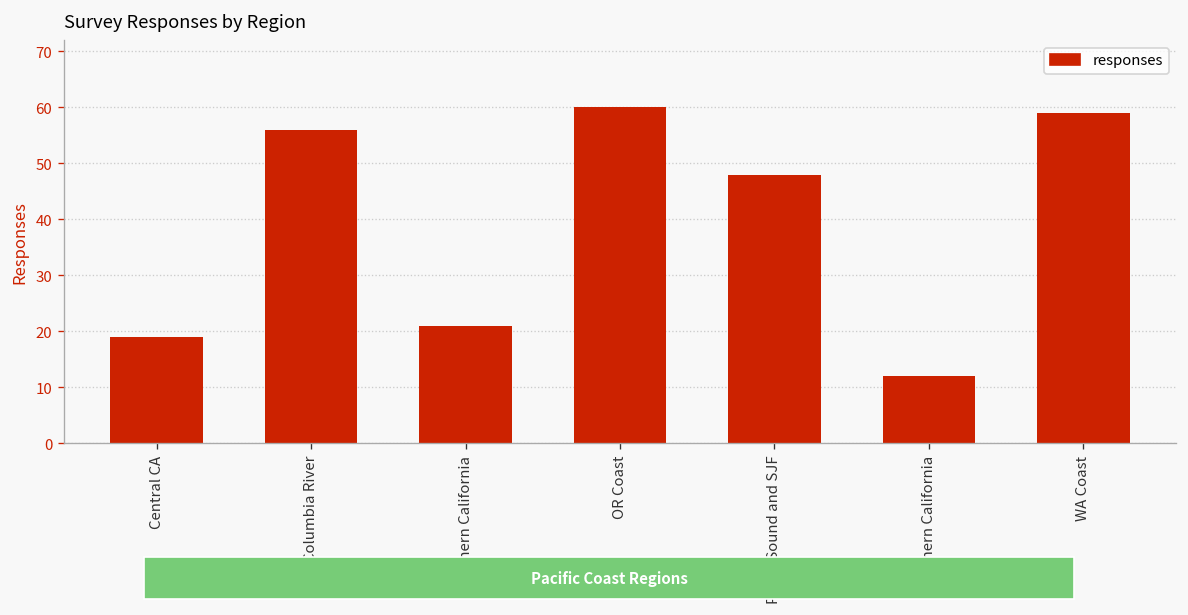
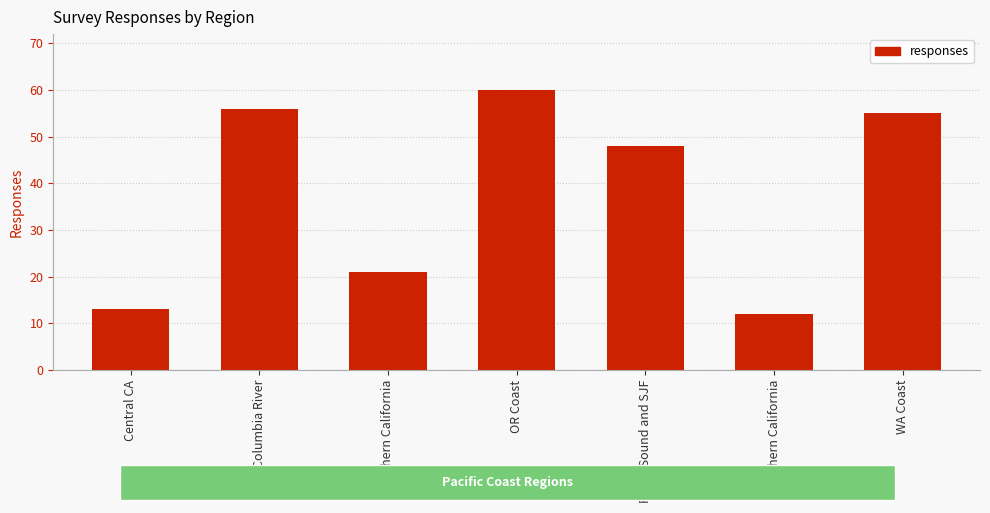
Central CA: 19 -> 13
WA Coast: 59 -> 55
